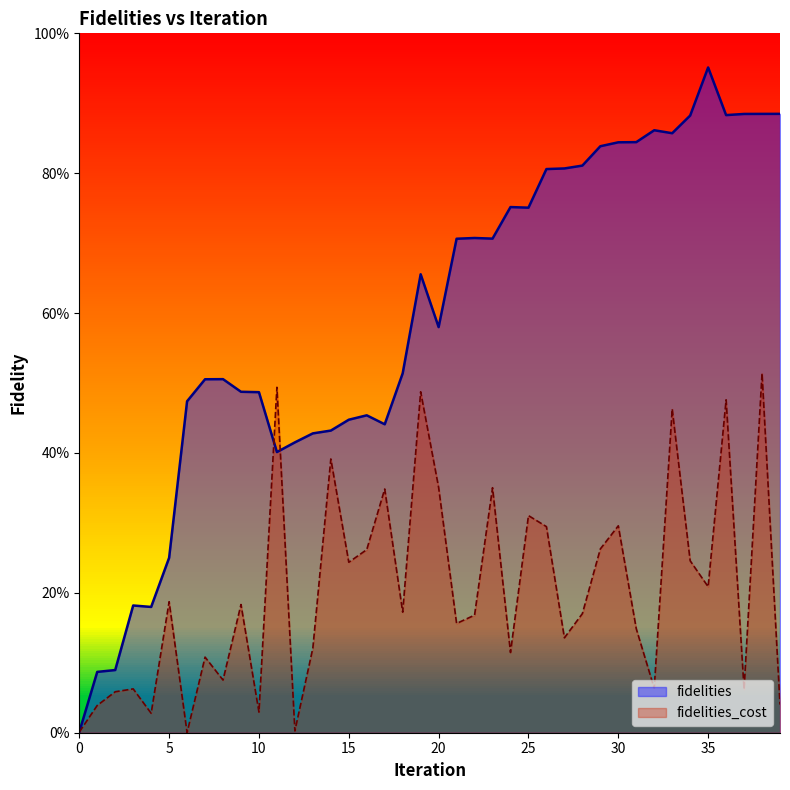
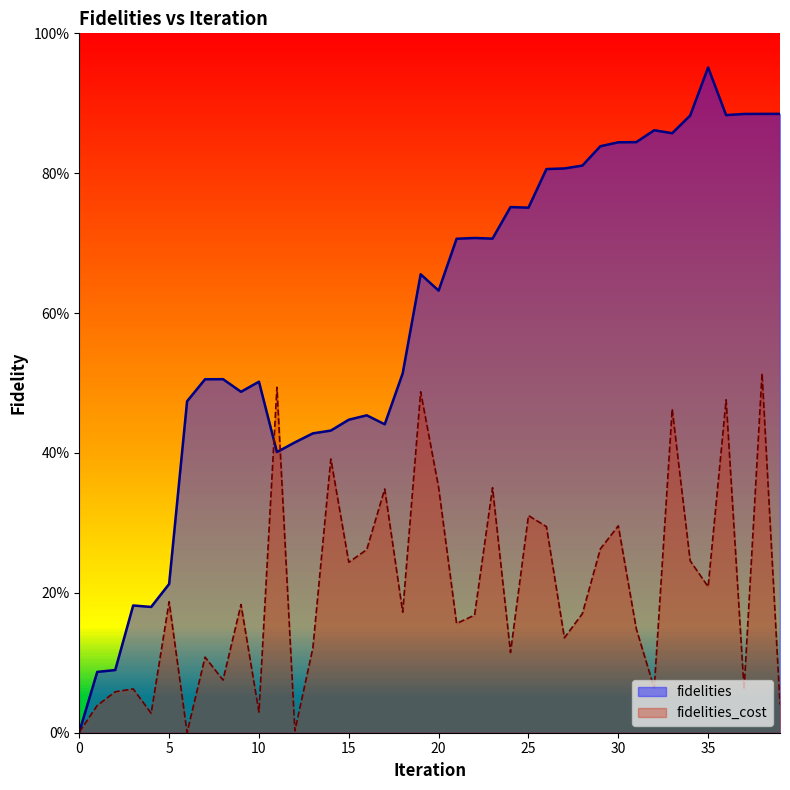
fidelities, 5: 25% -> 21%
fidelities, 10: 49% -> 50%
fidelities, 20: 58% -> 63%
